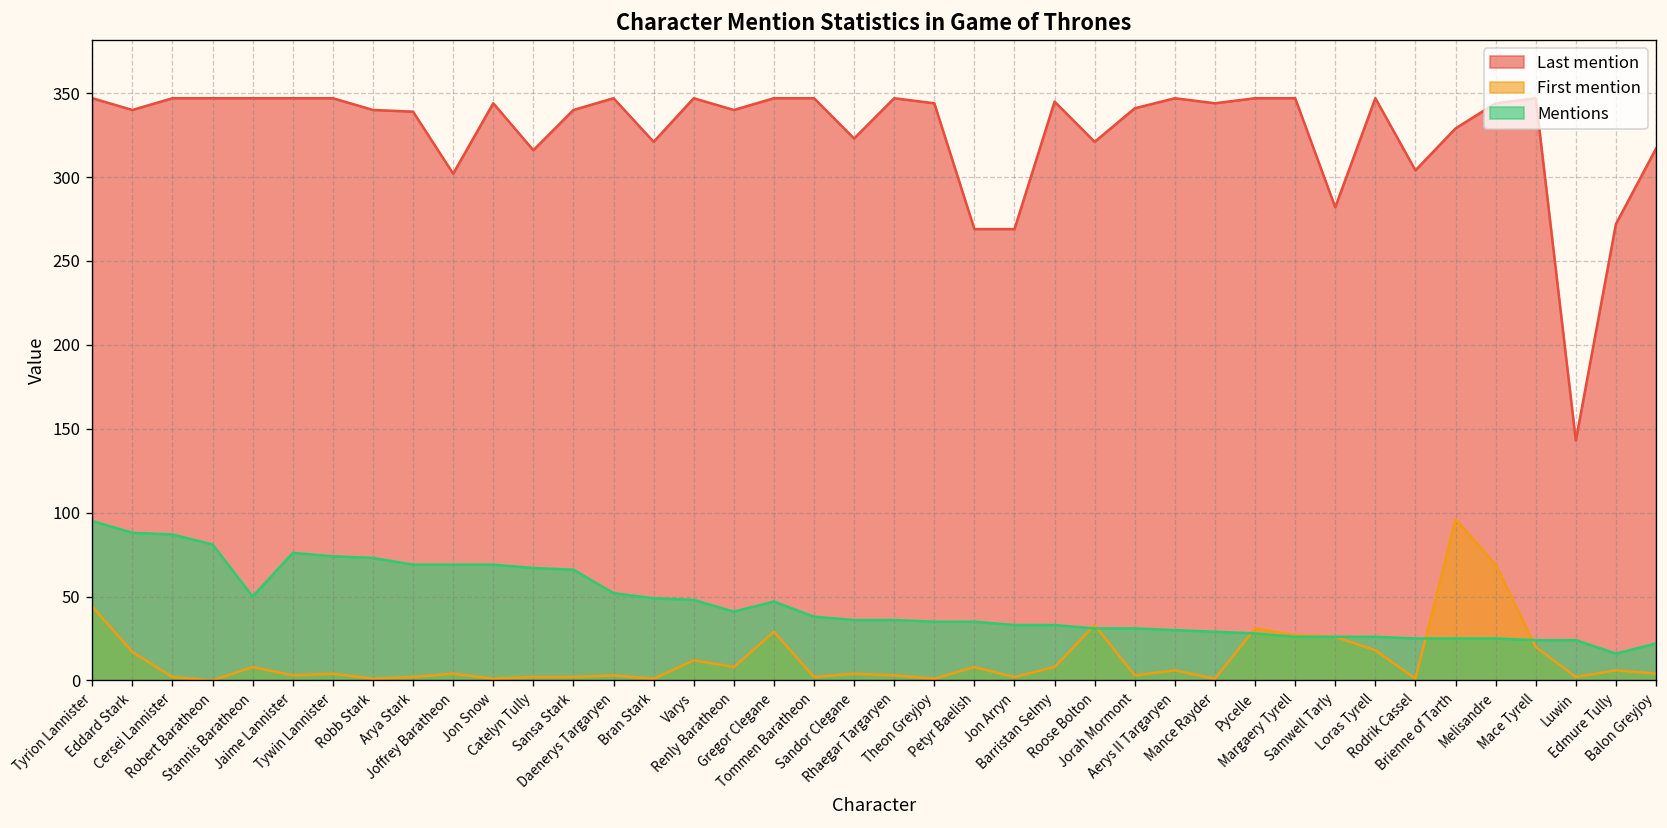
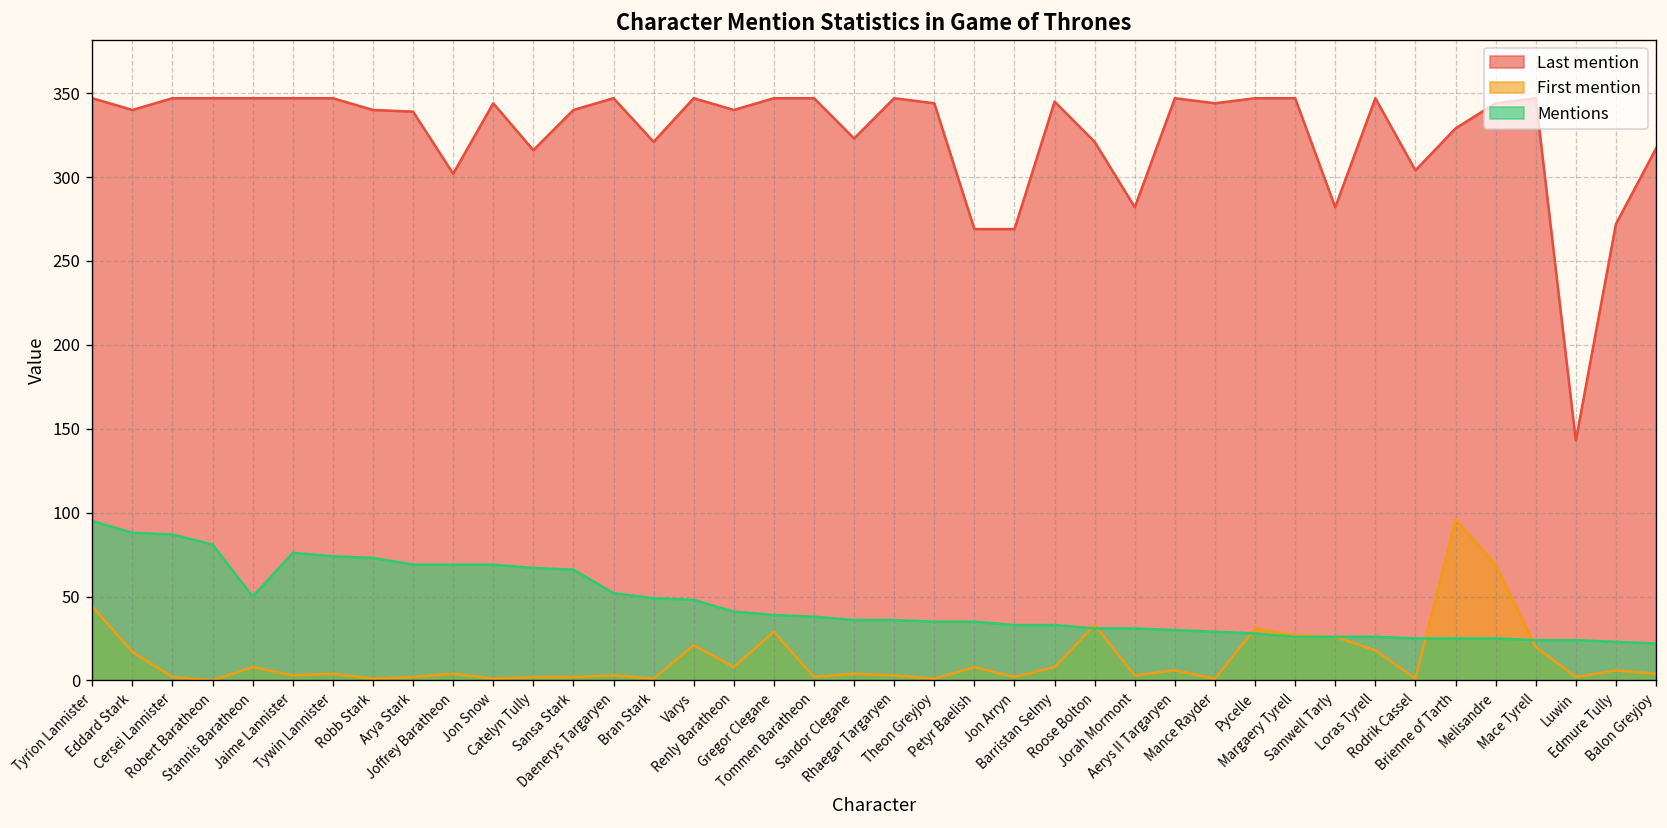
First mention, Varys: 12 -> 21
Mentions, Gregor Clegane: 47 -> 39
Last mention, Jorah Mormont: 341 -> 282
Mentions, Edmure Tully: 16 -> 23
